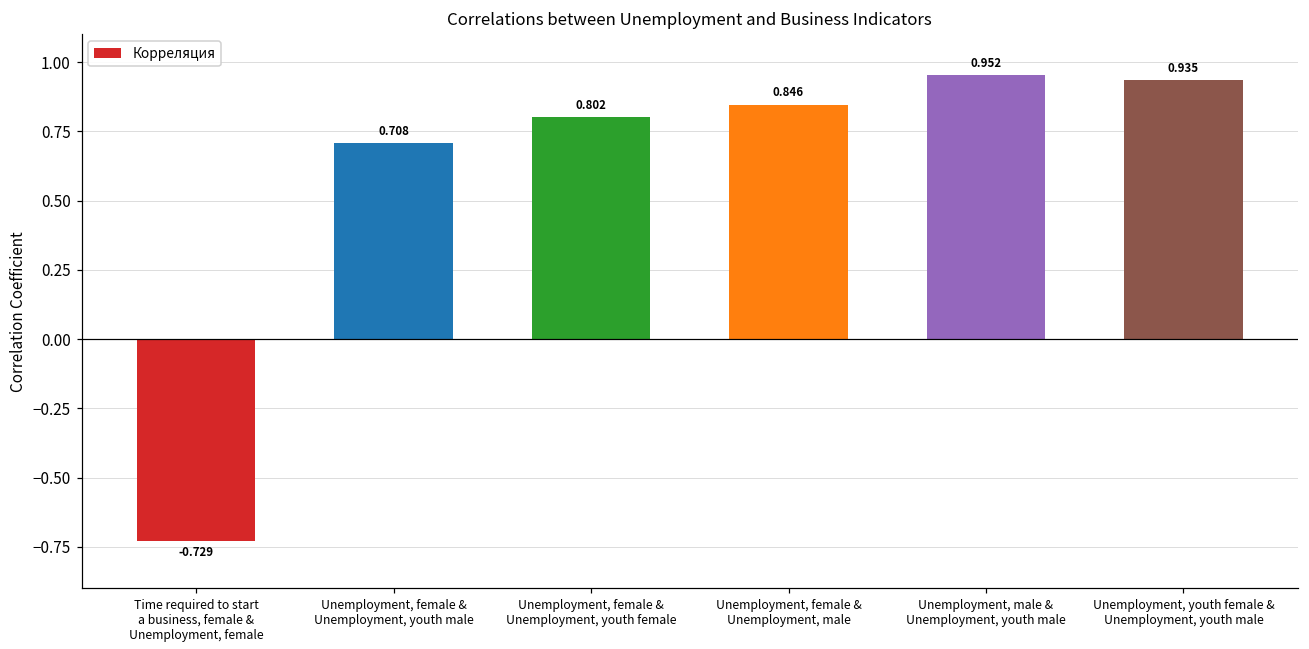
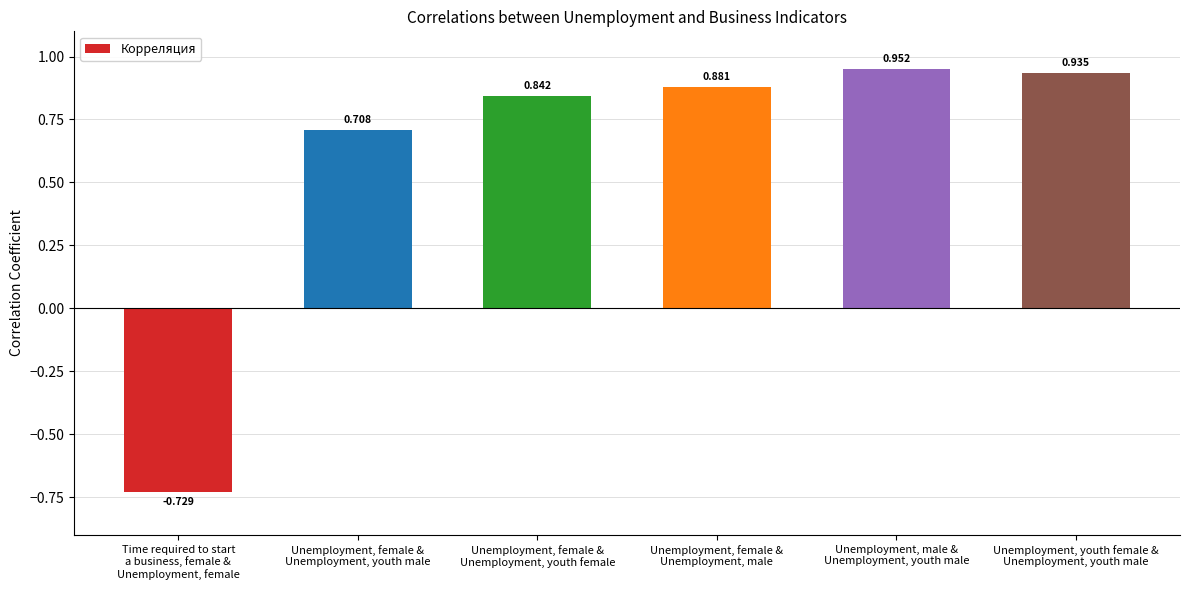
Unemployment, female & Unemployment, youth female: 0.802 -> 0.842
Unemployment, female & Unemployment, male: 0.846 -> 0.881
